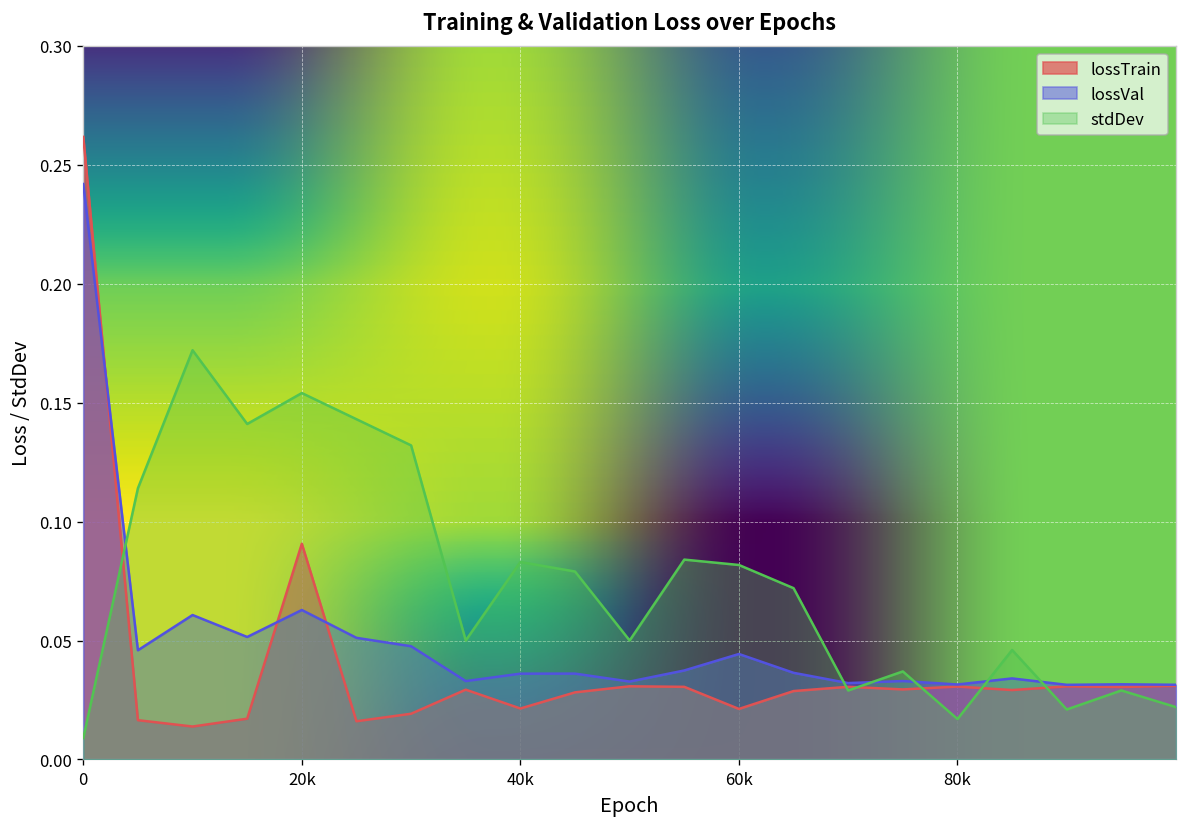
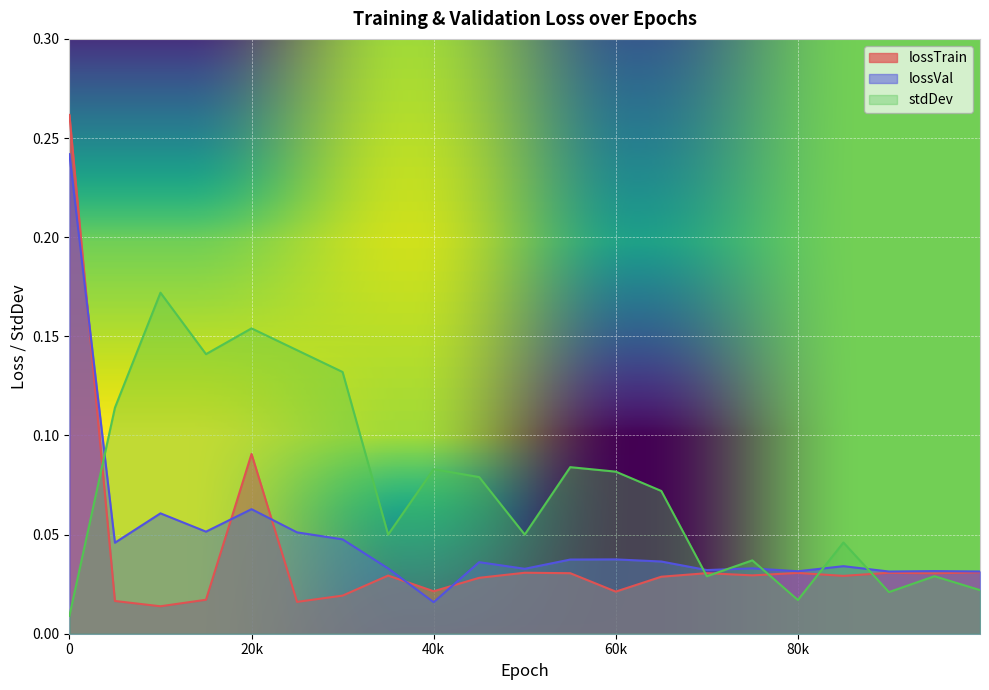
lossVal, 40k: 0.036 -> 0.016
lossVal, 60k: 0.044 -> 0.037
